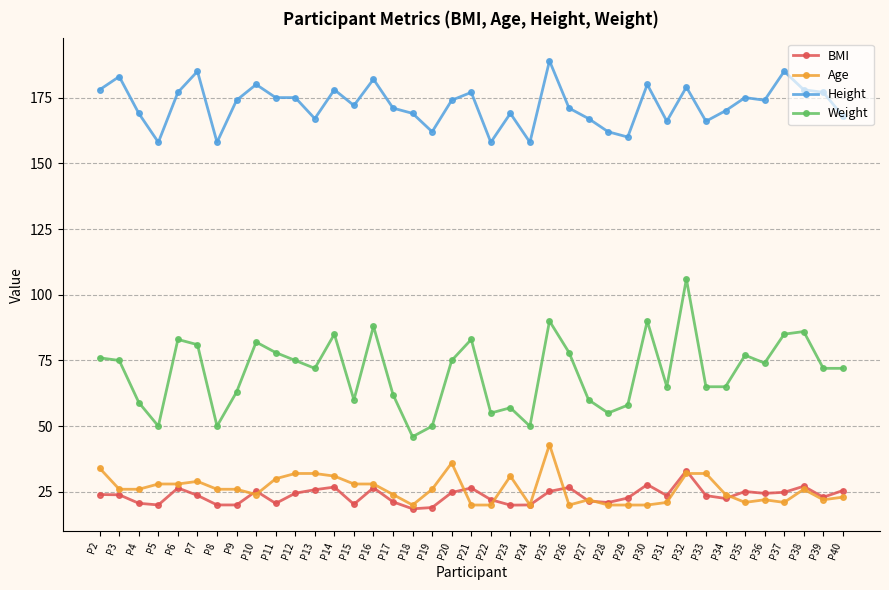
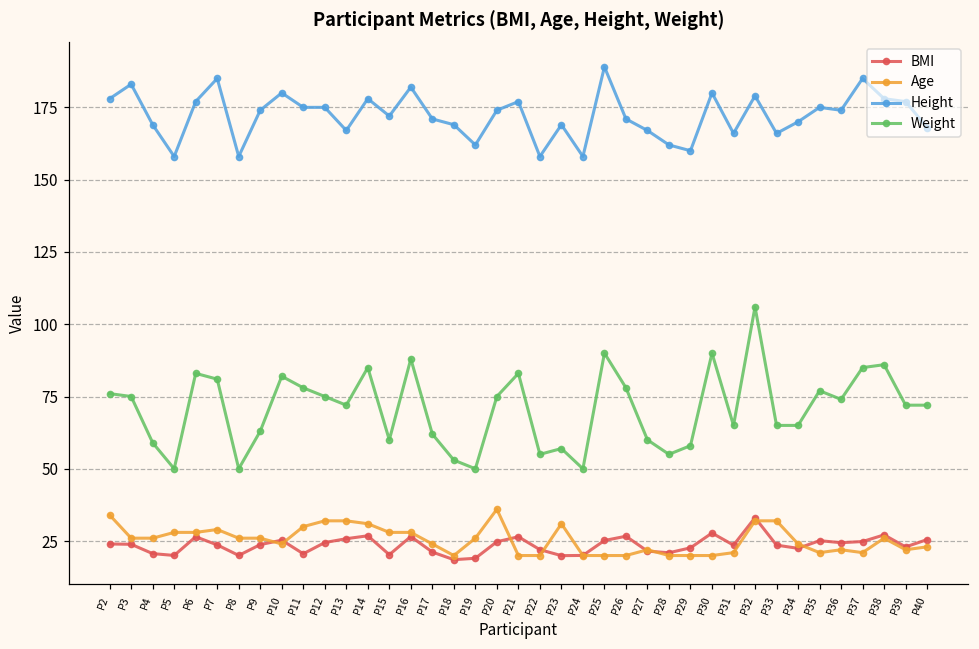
BMI, P9: 20 -> 24
Weight, P18: 46 -> 53
Age, P25: 43 -> 20
